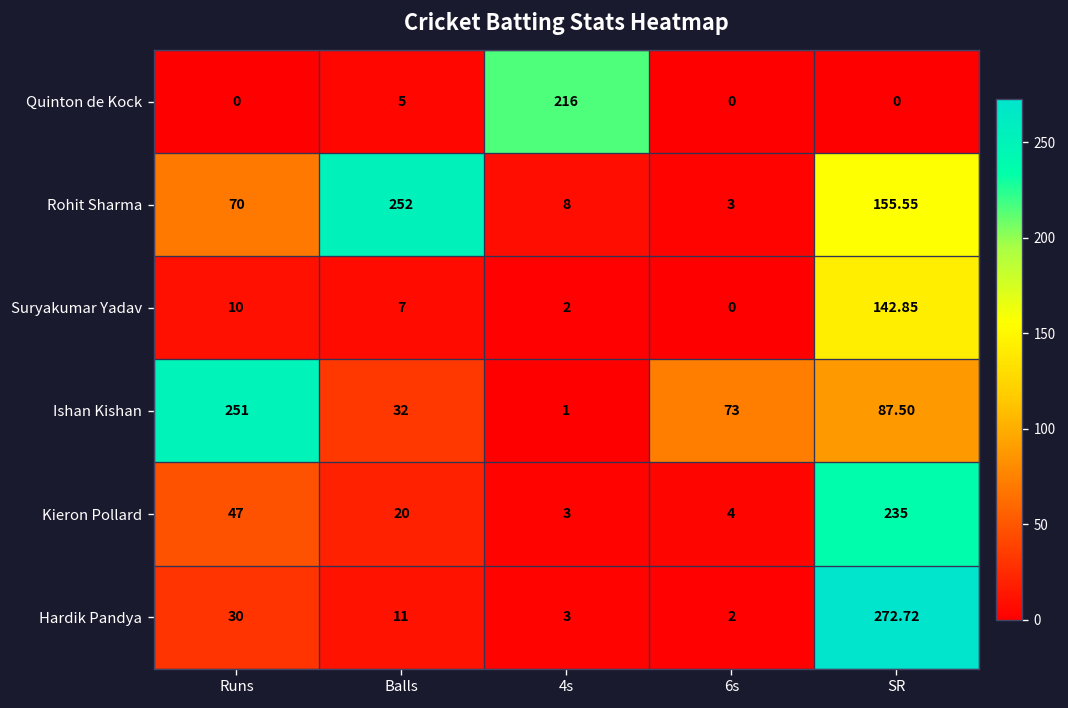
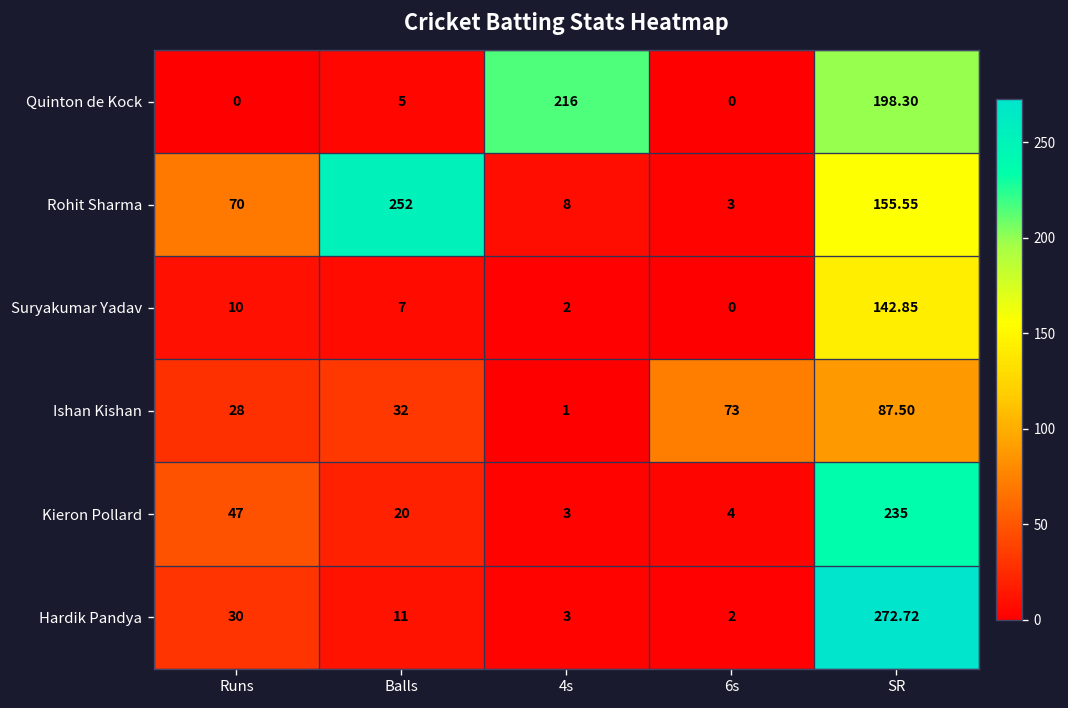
Quinton de Kock, SR: 0 -> 198.30
Ishan Kishan, Runs: 251 -> 28
